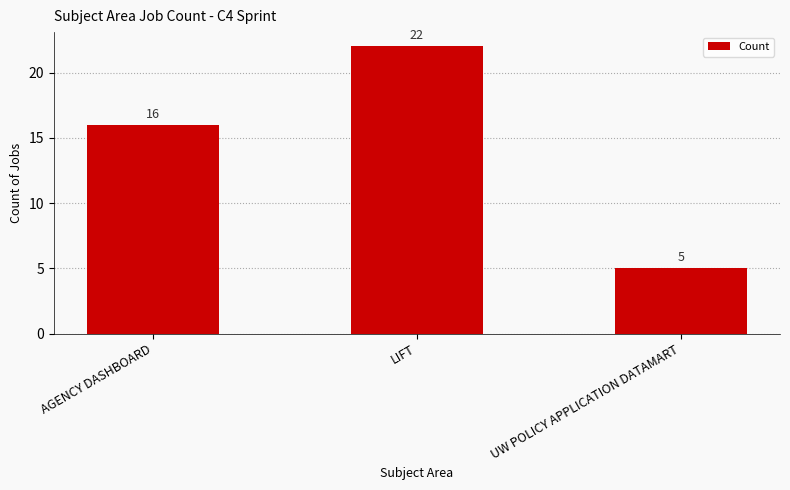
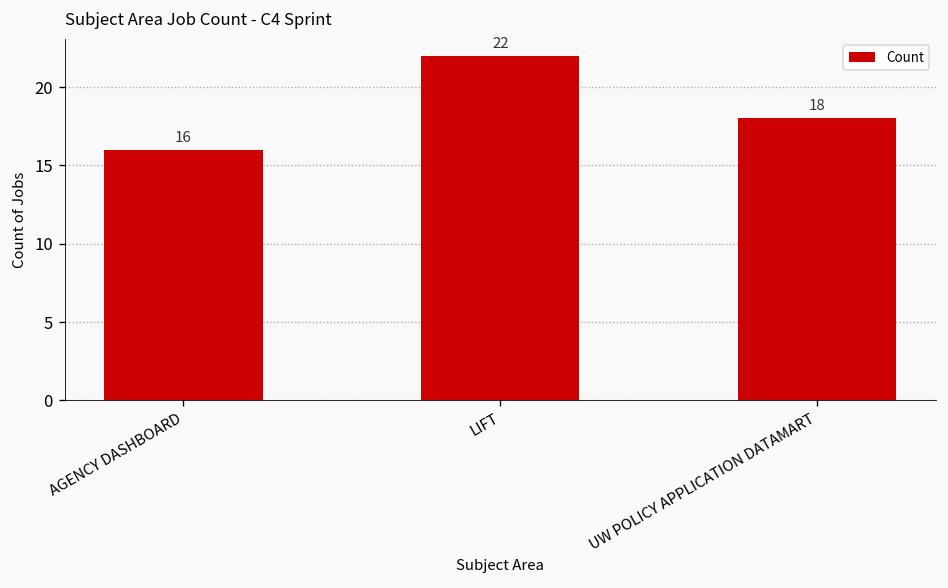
UW POLICY APPLICATION DATAMART: 5 -> 18
